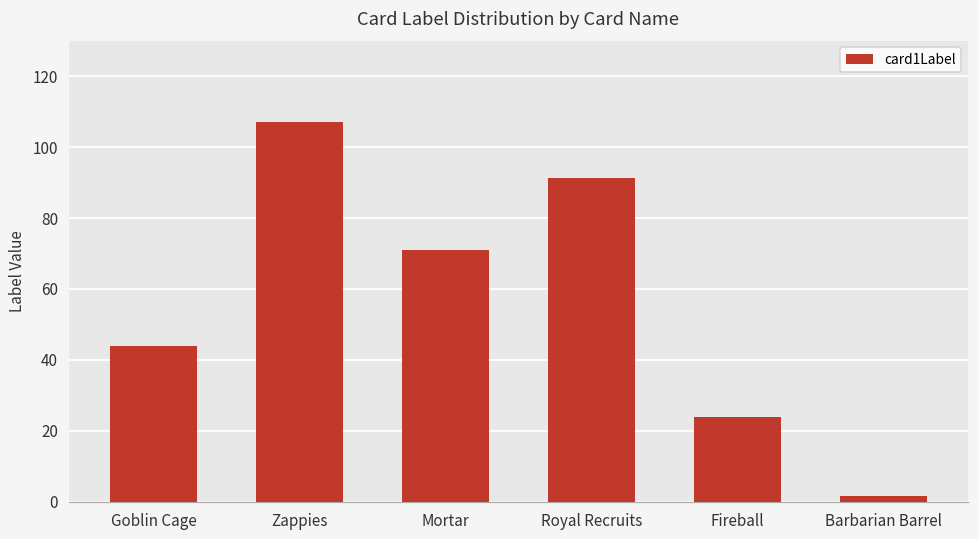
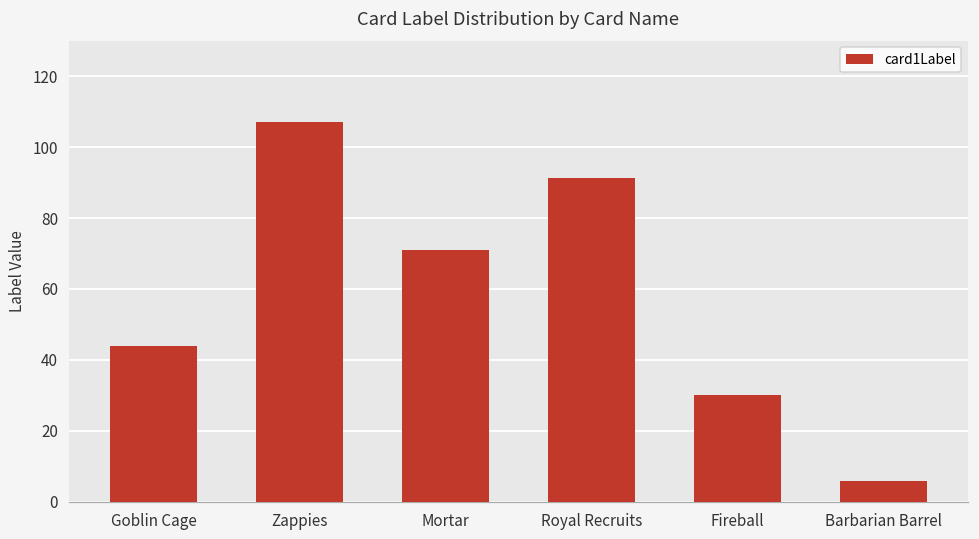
Fireball: 24 -> 30
Barbarian Barrel: 2 -> 6
